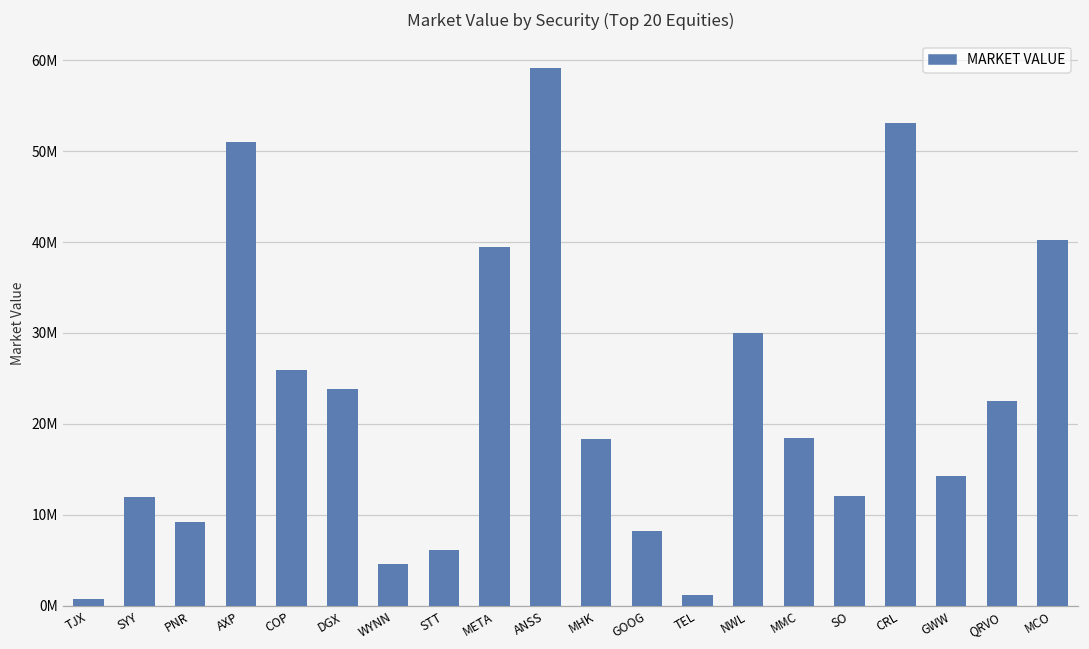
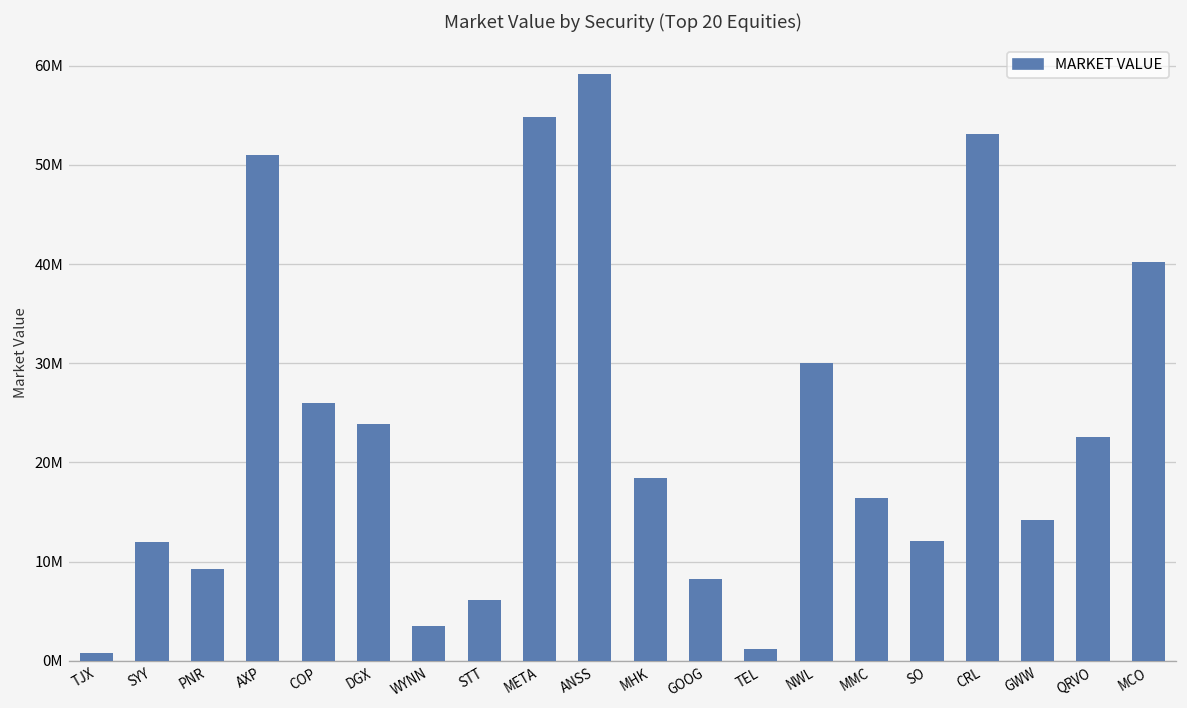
WYNN: 5000000 -> 3000000
META: 39000000 -> 55000000
MMC: 18000000 -> 16000000
